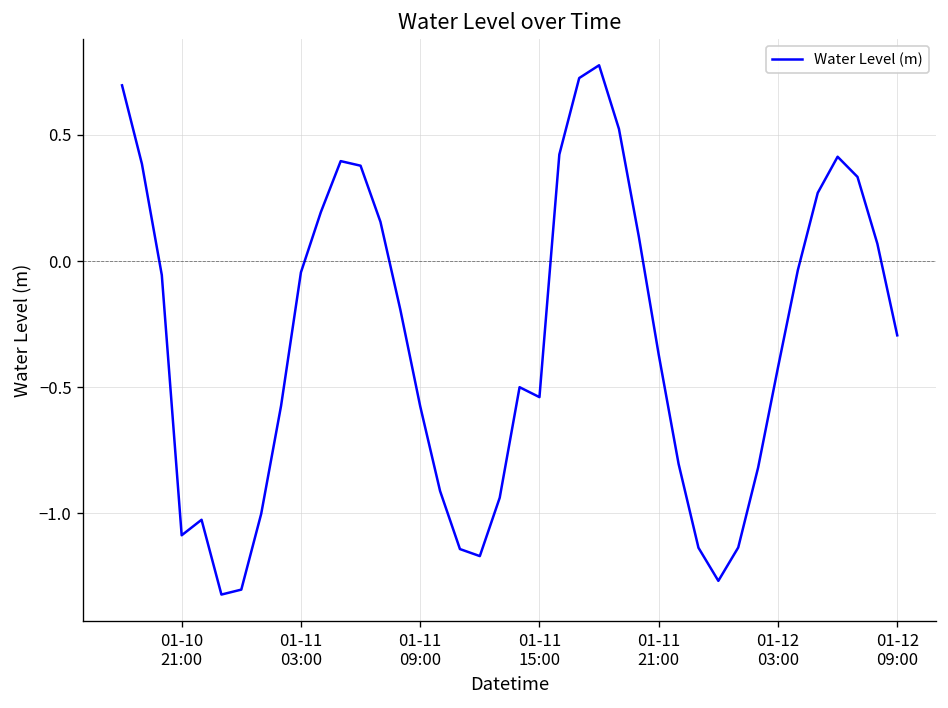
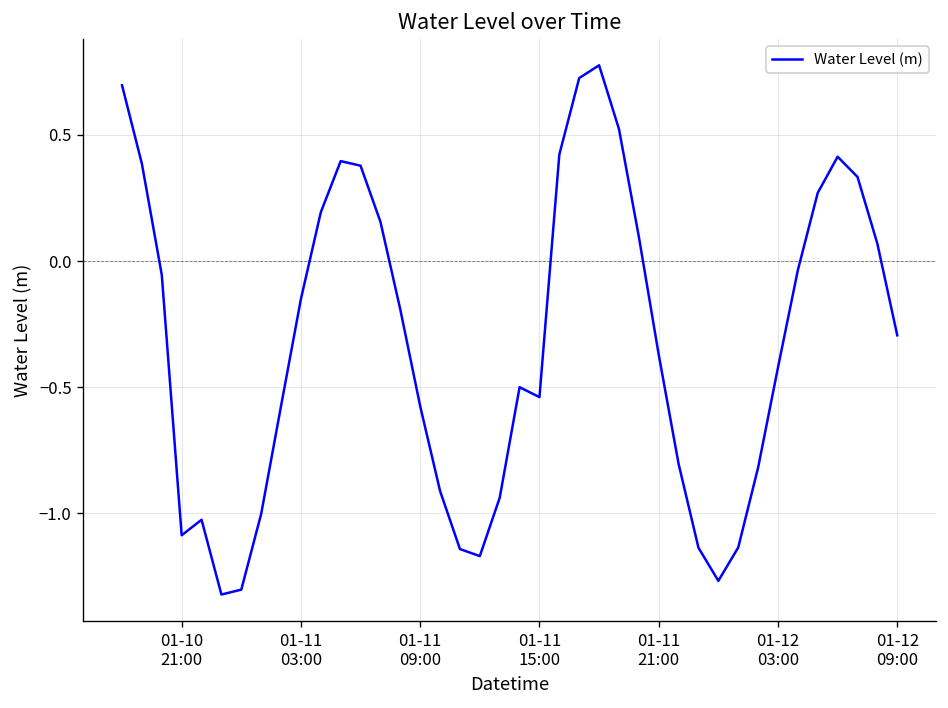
01-11 03:00: -0.04 -> -0.15
